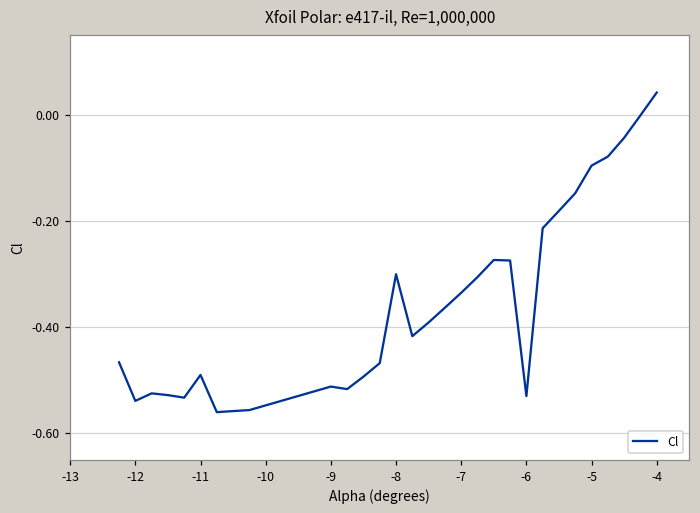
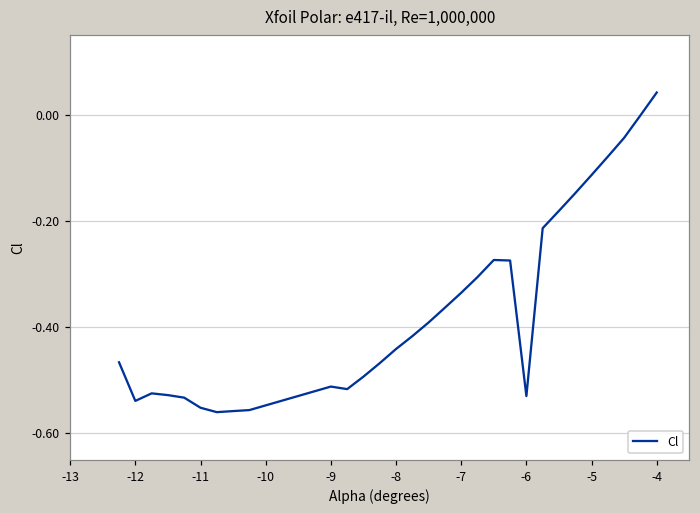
-11: -0.49 -> -0.55
-8: -0.30 -> -0.44
-5: -0.10 -> -0.11
